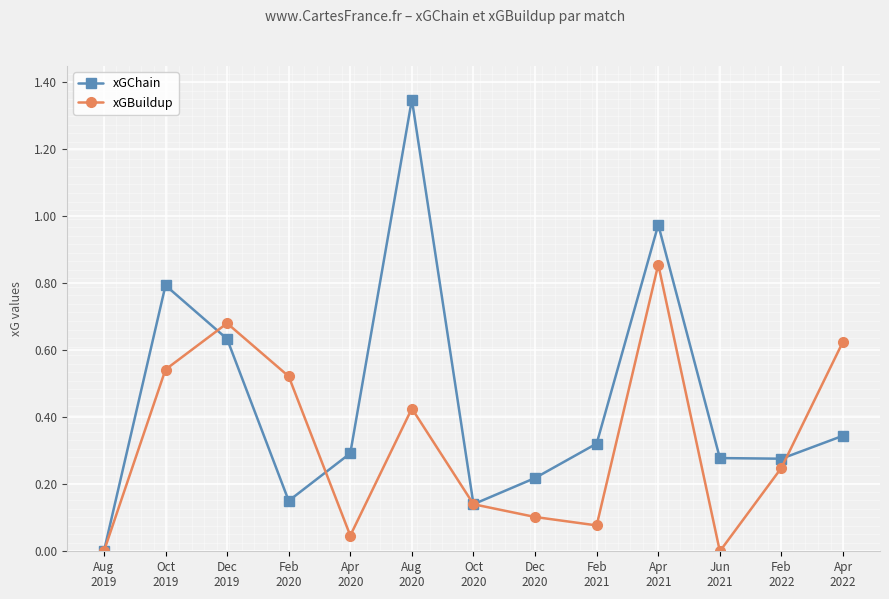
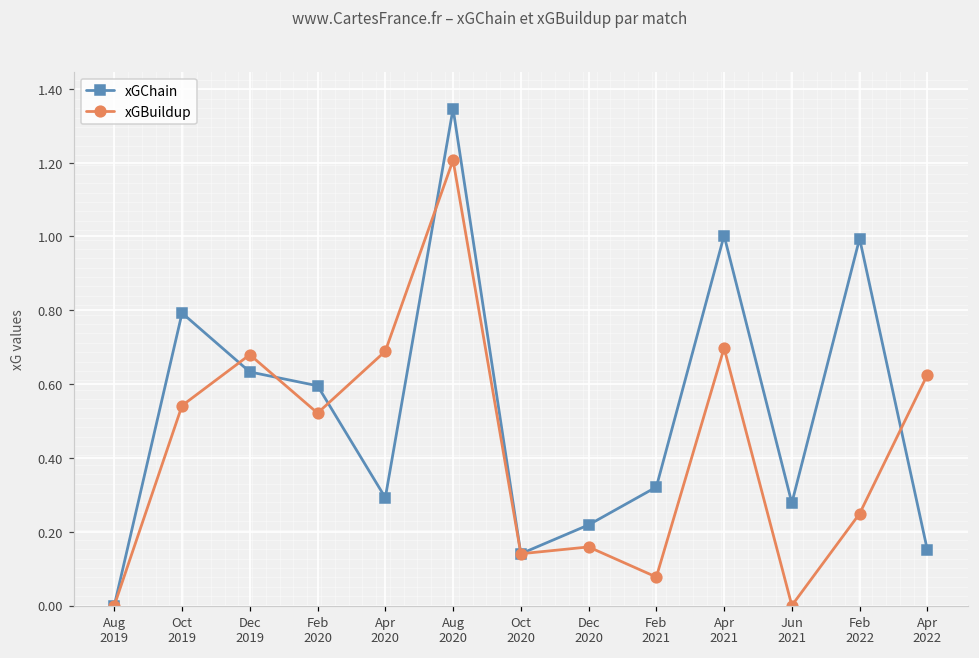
xGChain, Feb 2020: 0.15 -> 0.60
xGBuildup, Apr 2020: 0.05 -> 0.69
xGBuildup, Aug 2020: 0.43 -> 1.21
xGBuildup, Dec 2020: 0.10 -> 0.16
xGChain, Apr 2021: 0.97 -> 1.00
xGBuildup, Apr 2021: 0.85 -> 0.70
xGChain, Feb 2022: 0.28 -> 0.99
xGChain, Apr 2022: 0.34 -> 0.15
